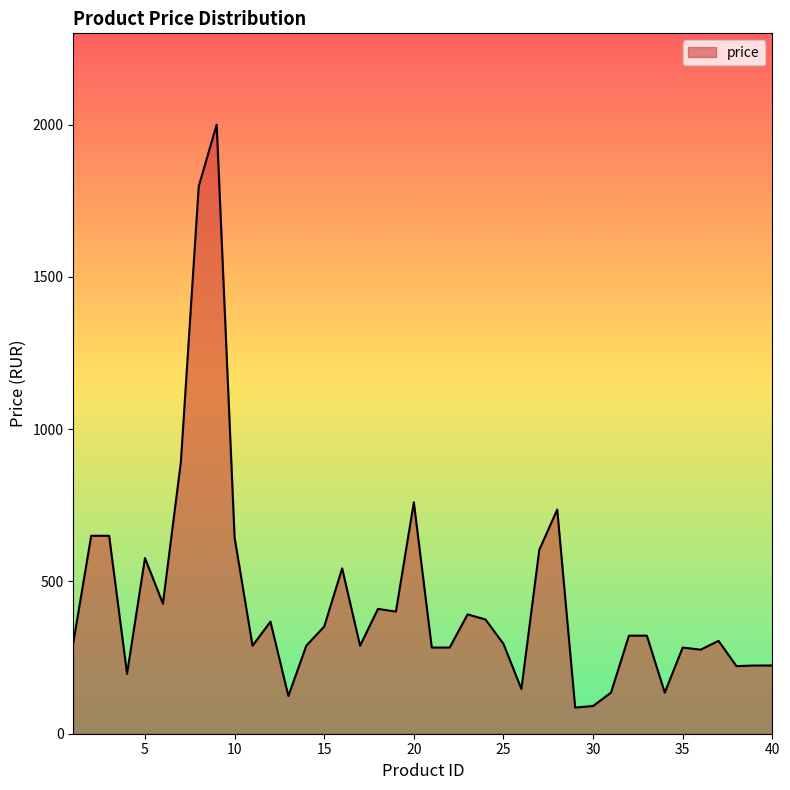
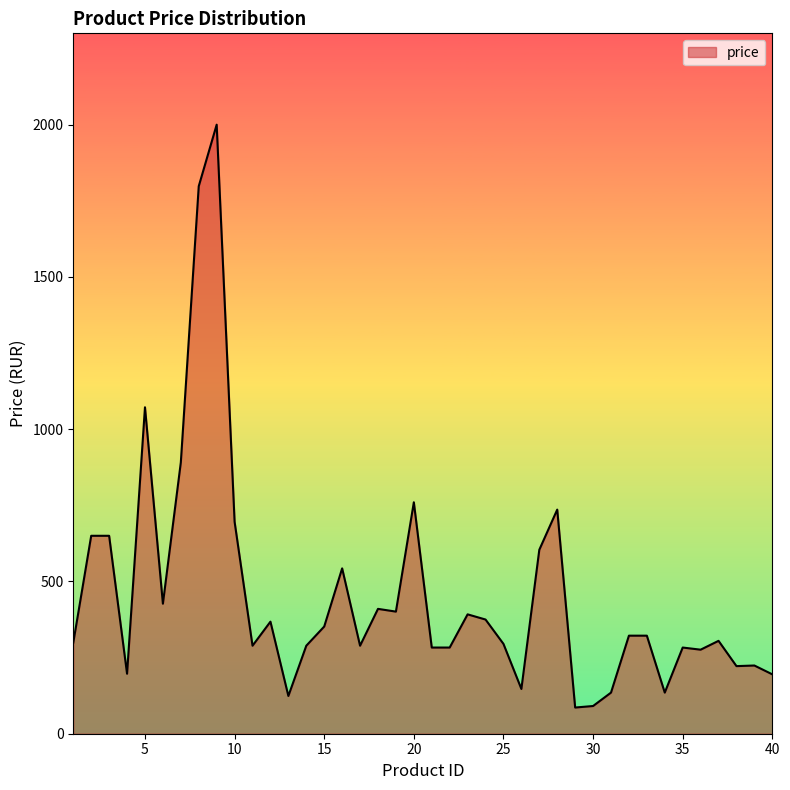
5: 580 -> 1070
10: 640 -> 700
40: 220 -> 200
